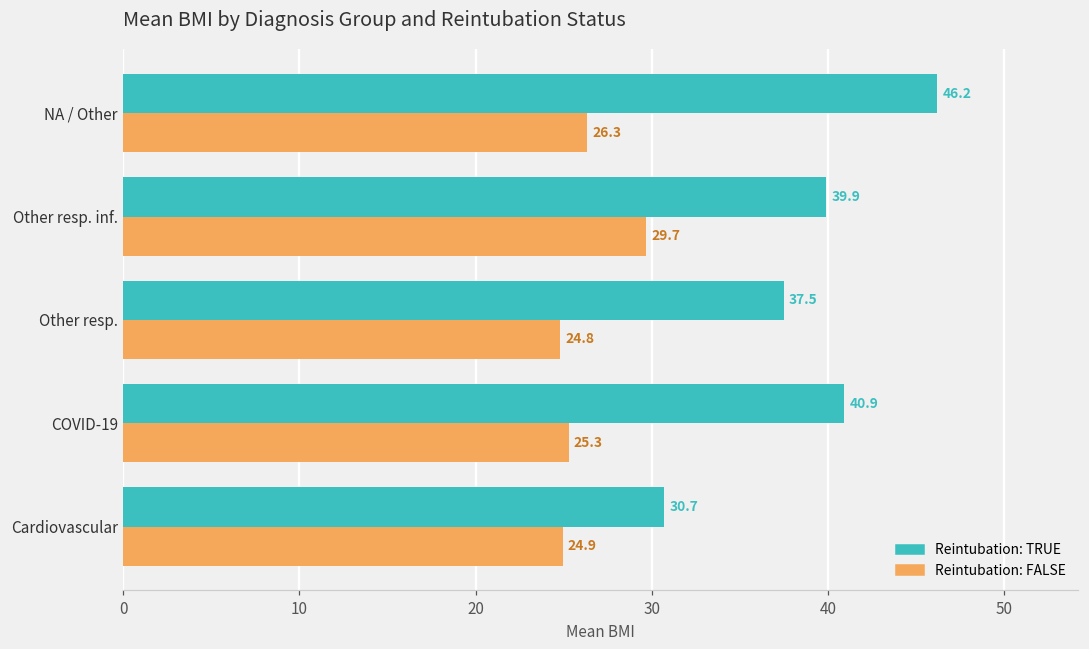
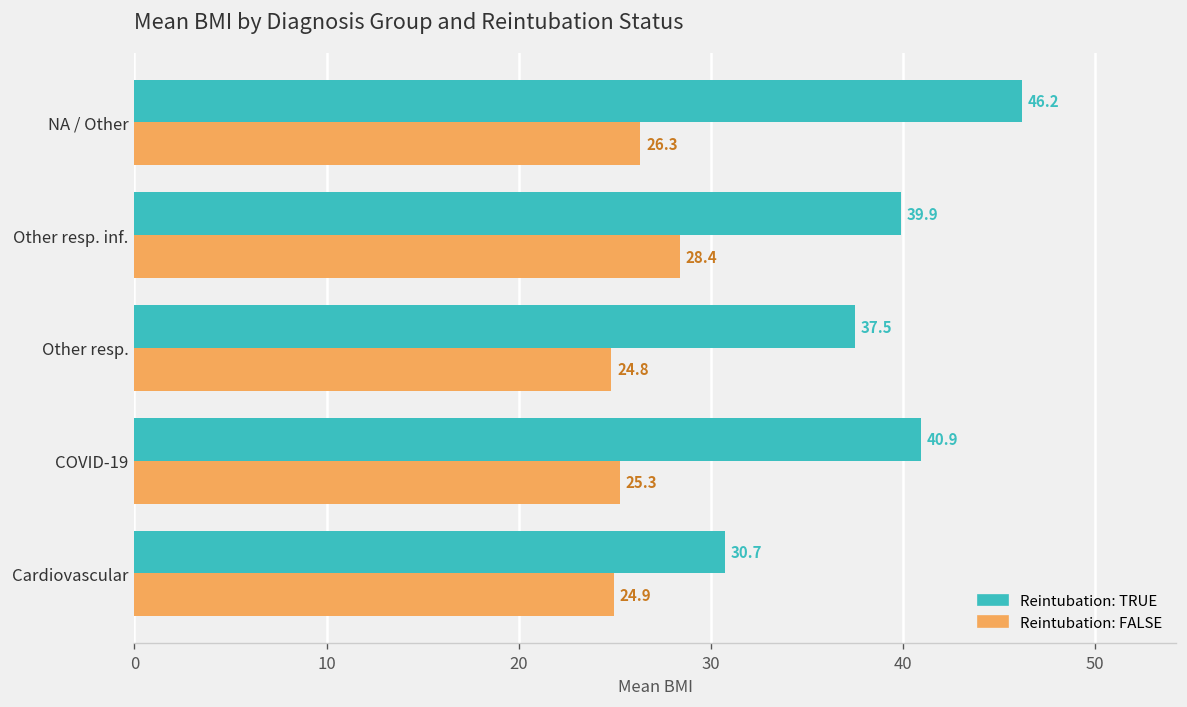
Reintubation: FALSE, Other resp. inf.: 29.7 -> 28.4
